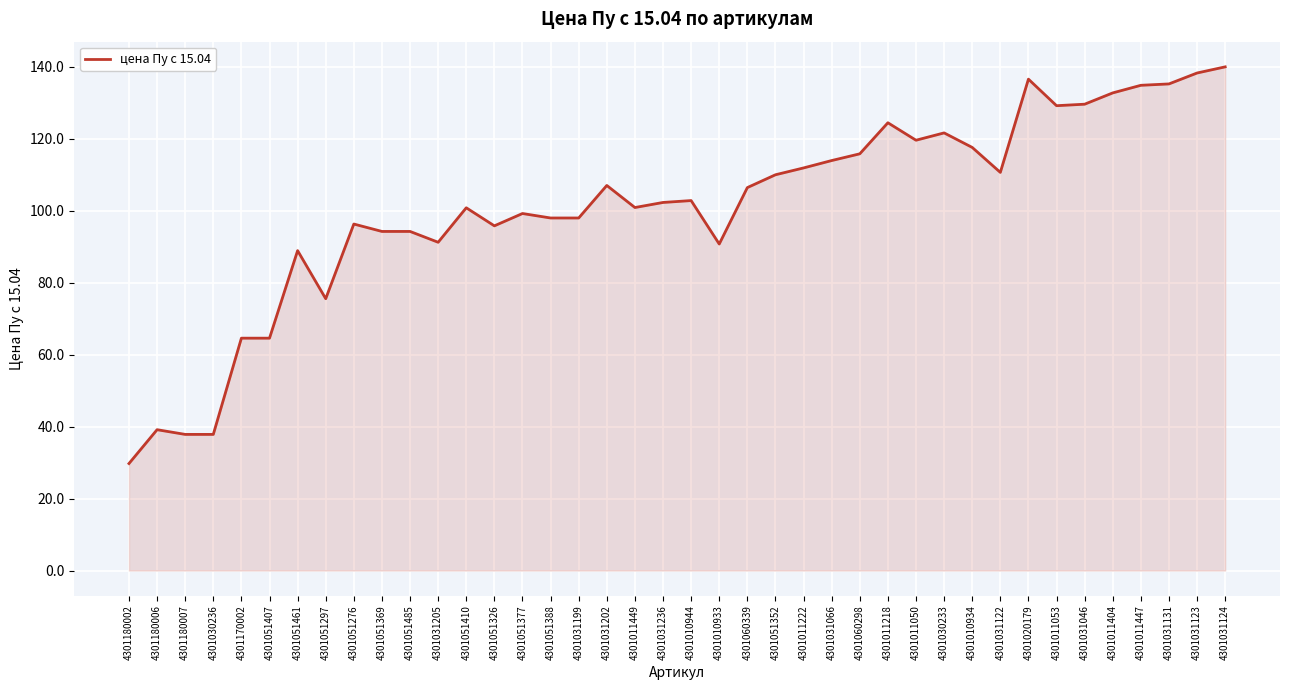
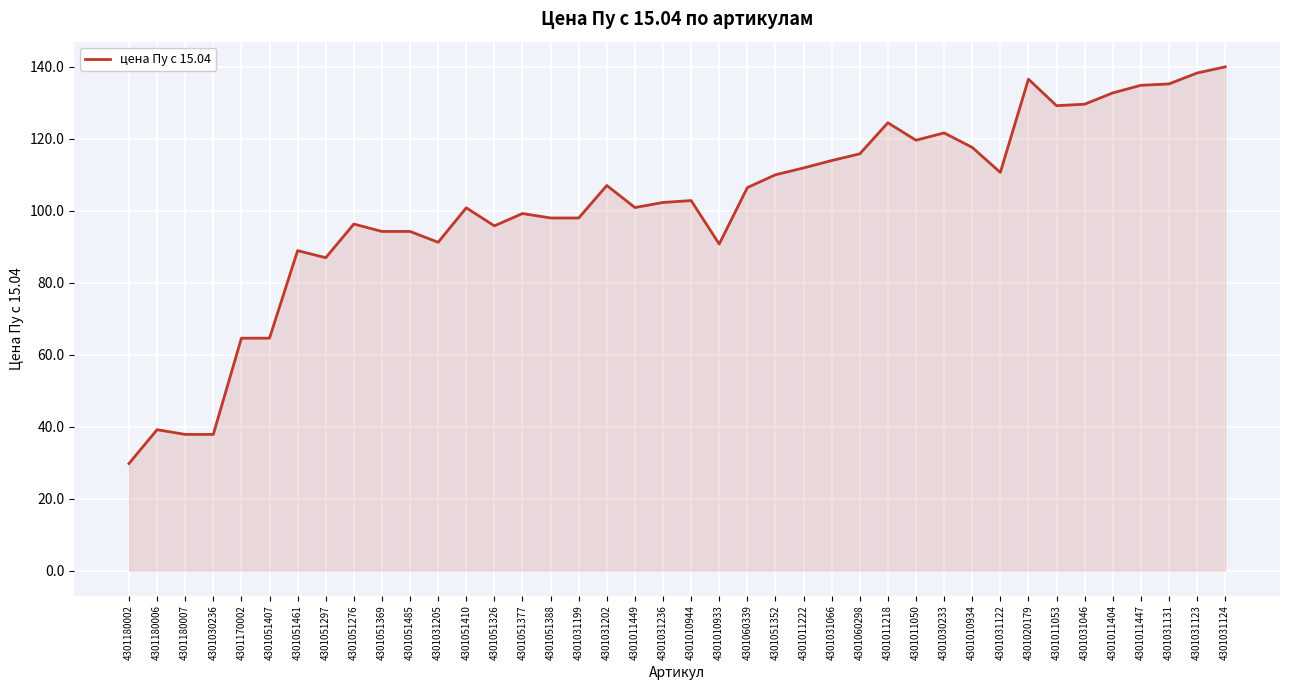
4301051297: 76 -> 87
